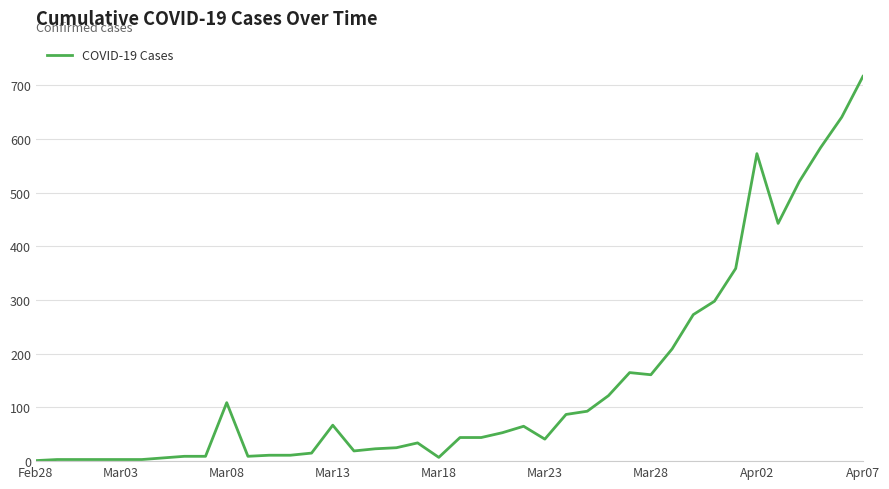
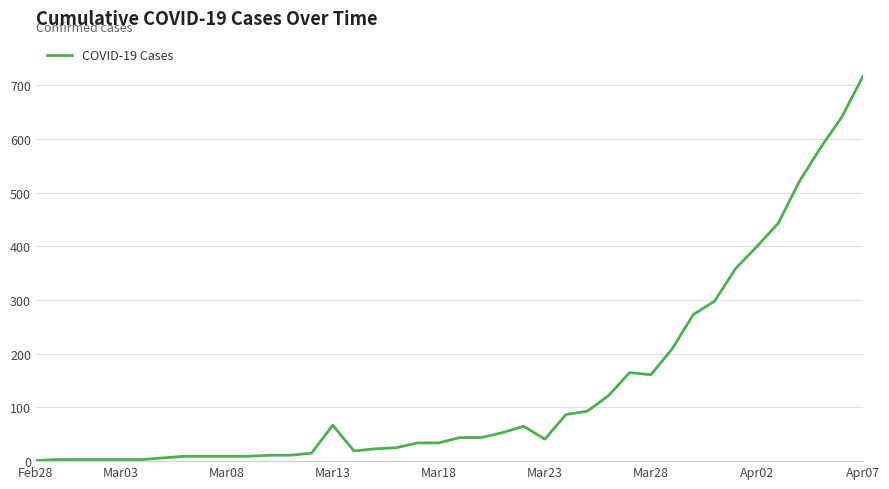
Mar08: 110 -> 10
Mar18: 10 -> 30
Apr02: 570 -> 400
